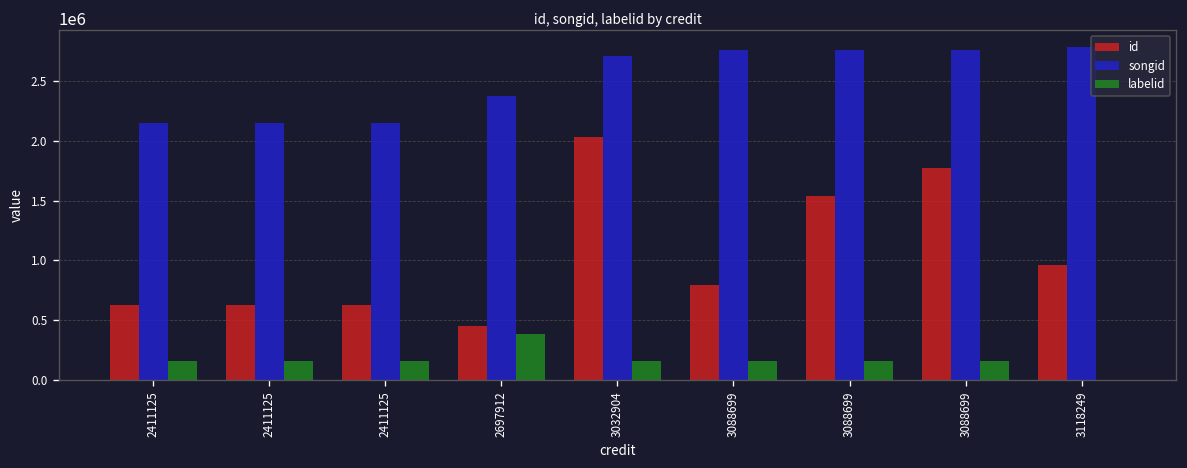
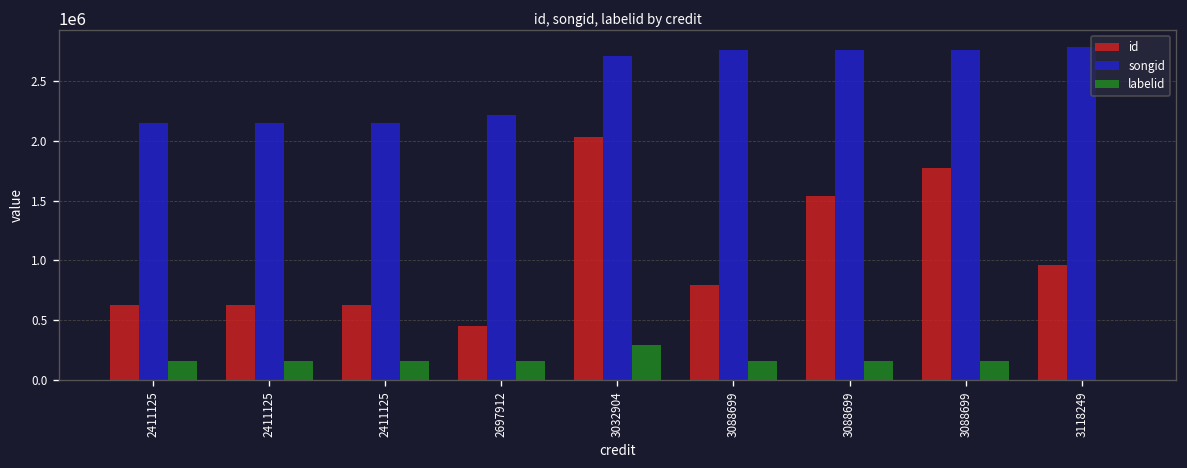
songid, 2697912: 2400000 -> 2200000
labelid, 2697912: 400000 -> 200000
labelid, 3032904: 200000 -> 300000
